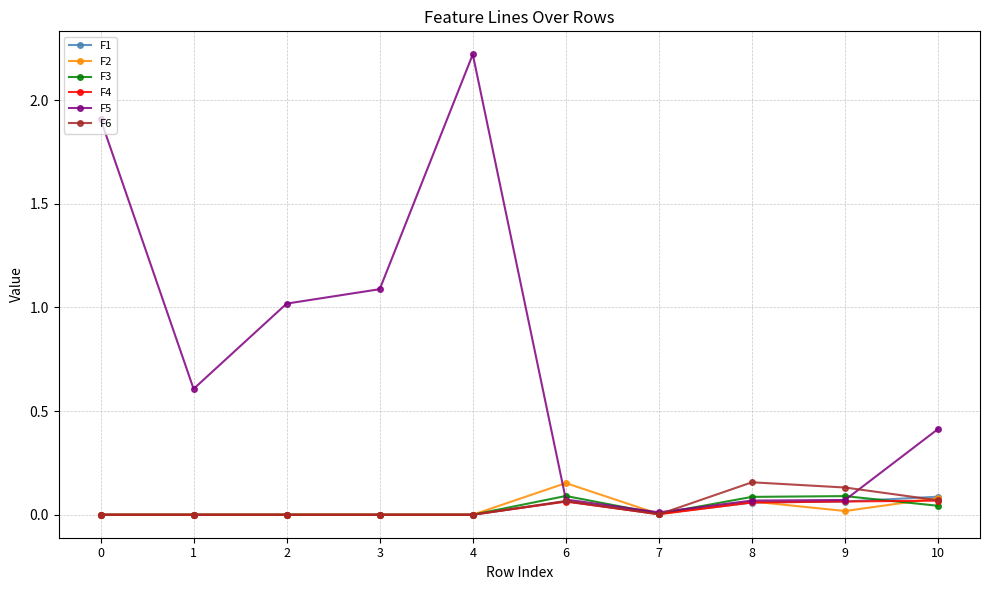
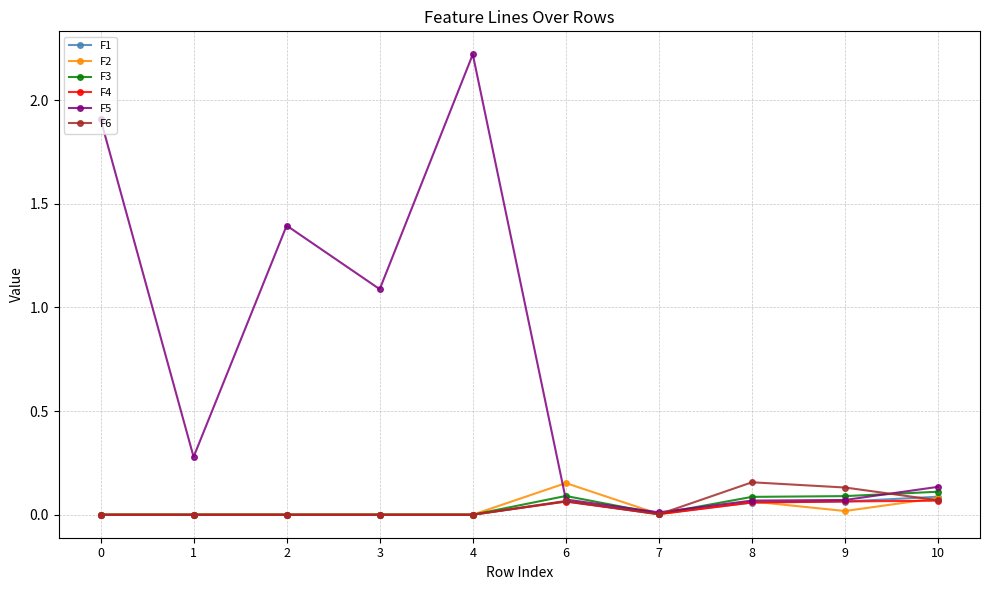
F5, 1: 0.61 -> 0.28
F5, 2: 1.02 -> 1.39
F3, 10: 0.04 -> 0.11
F5, 10: 0.41 -> 0.13
